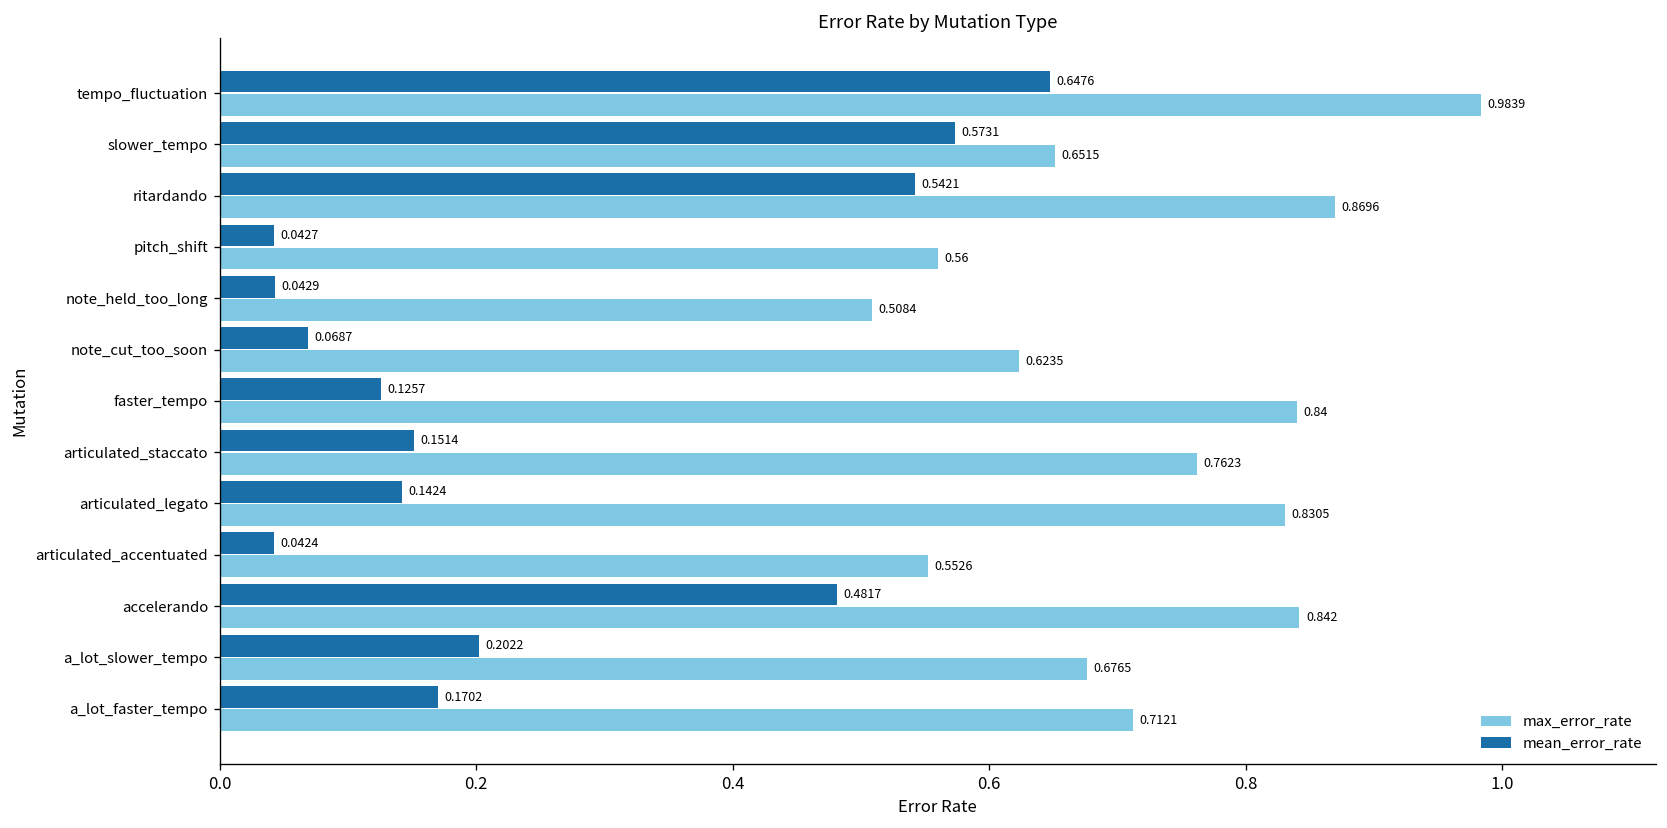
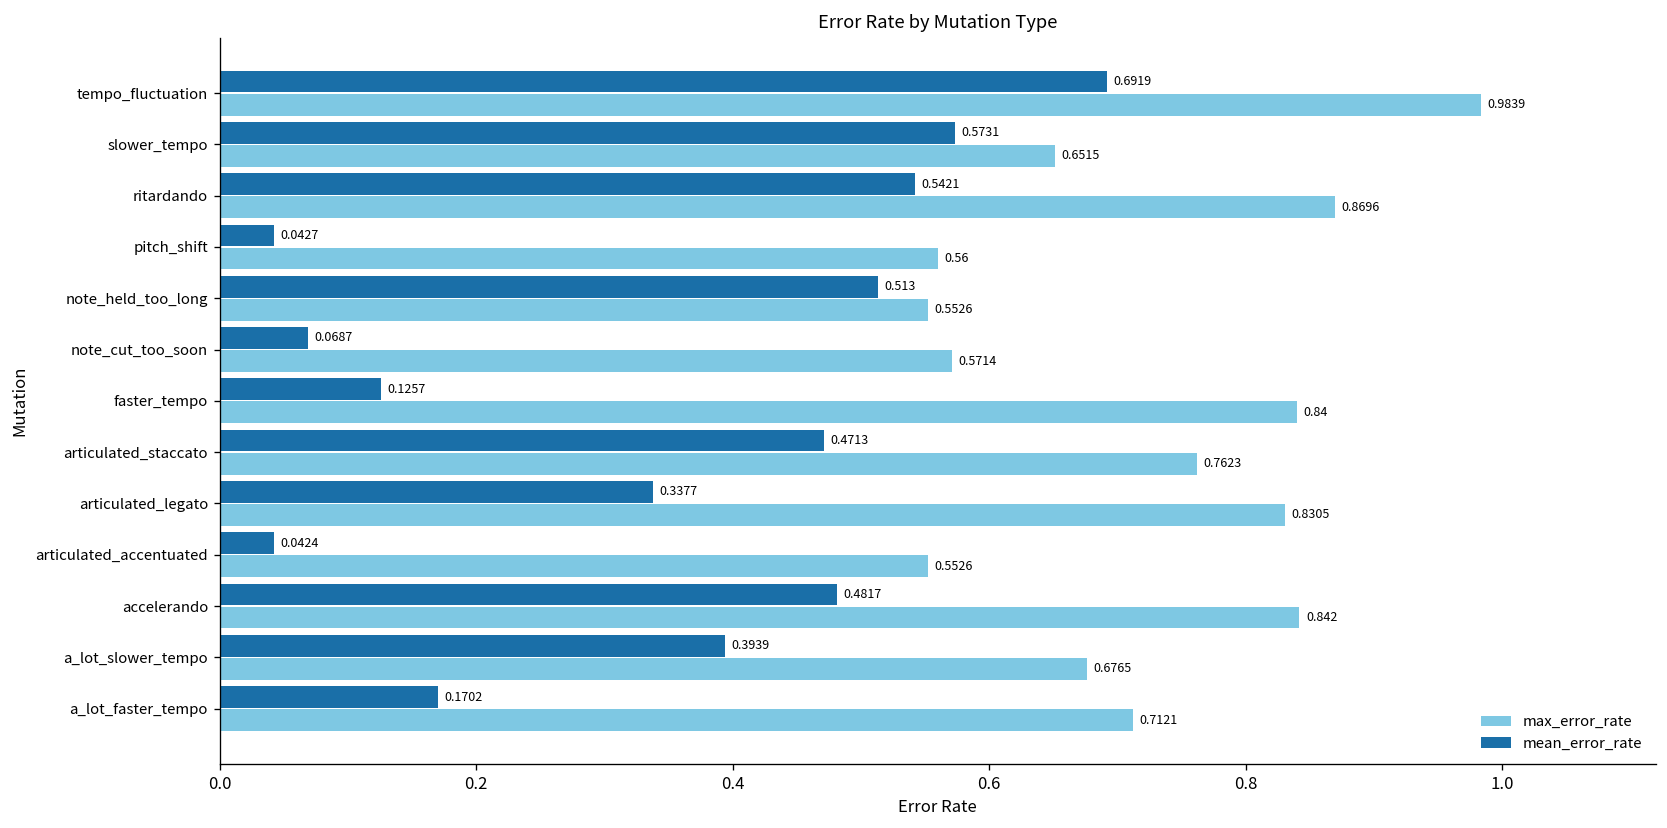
mean_error_rate, tempo_fluctuation: 0.6476 -> 0.6919
mean_error_rate, note_held_too_long: 0.0429 -> 0.513
max_error_rate, note_held_too_long: 0.5084 -> 0.5526
max_error_rate, note_cut_too_soon: 0.6235 -> 0.5714
mean_error_rate, articulated_staccato: 0.1514 -> 0.4713
mean_error_rate, articulated_legato: 0.1424 -> 0.3377
mean_error_rate, a_lot_slower_tempo: 0.2022 -> 0.3939
